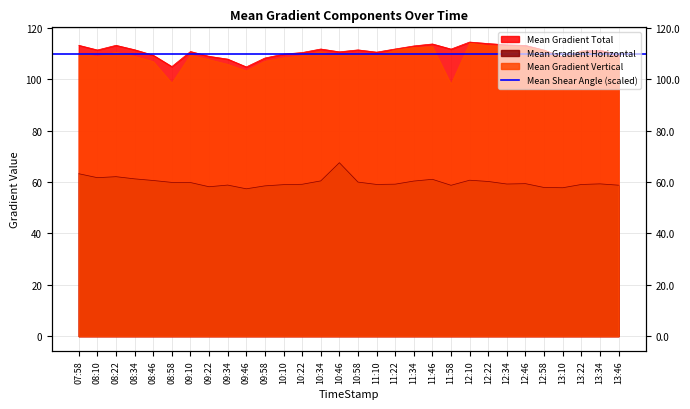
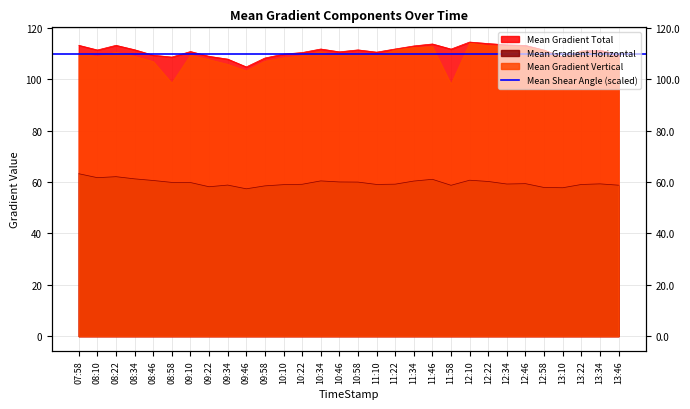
Mean Gradient Total, 08:58: 105 -> 109
Mean Gradient Horizontal, 10:46: 68 -> 60
